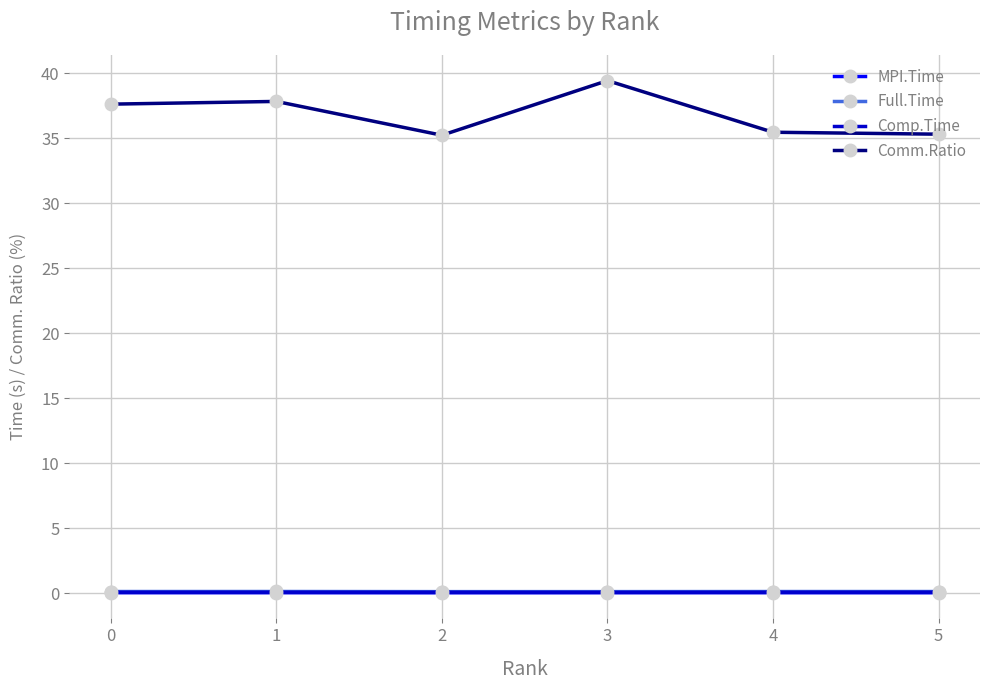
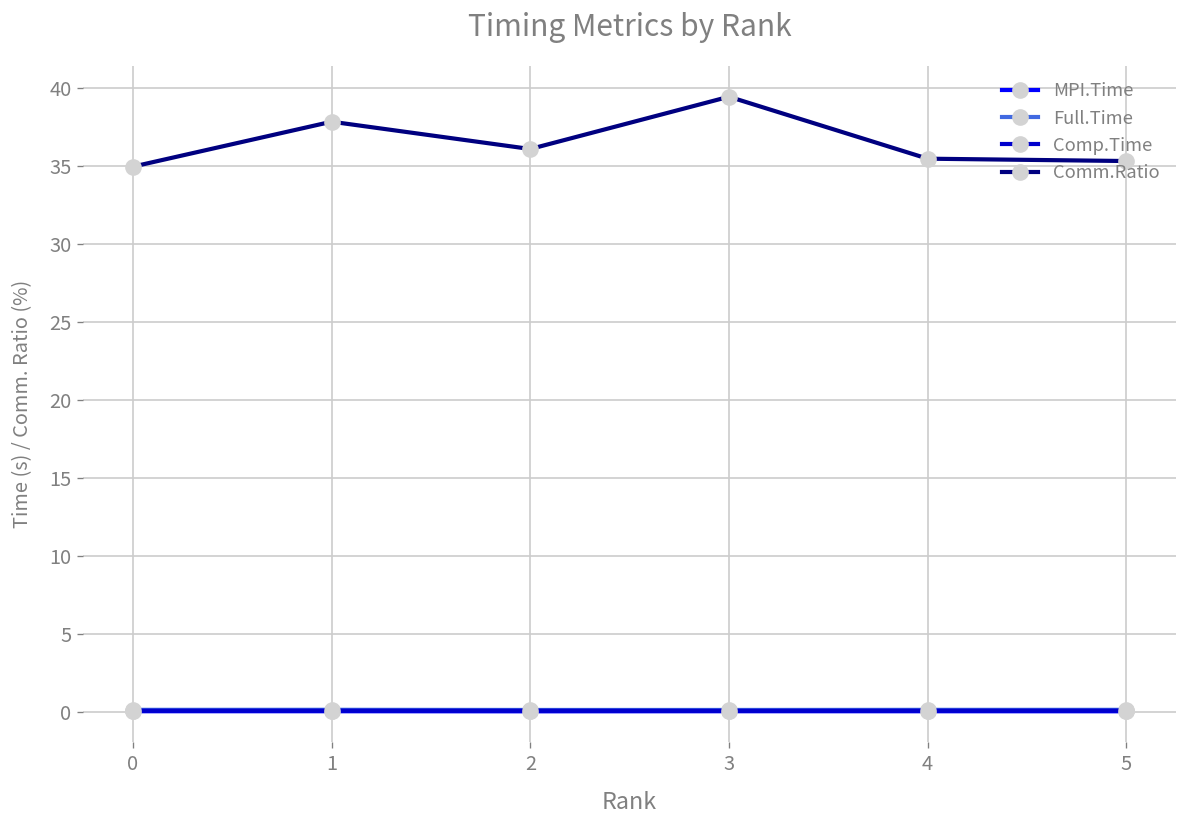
Comm.Ratio, 0: 37.6 -> 35.0
Comm.Ratio, 2: 35.2 -> 36.1
